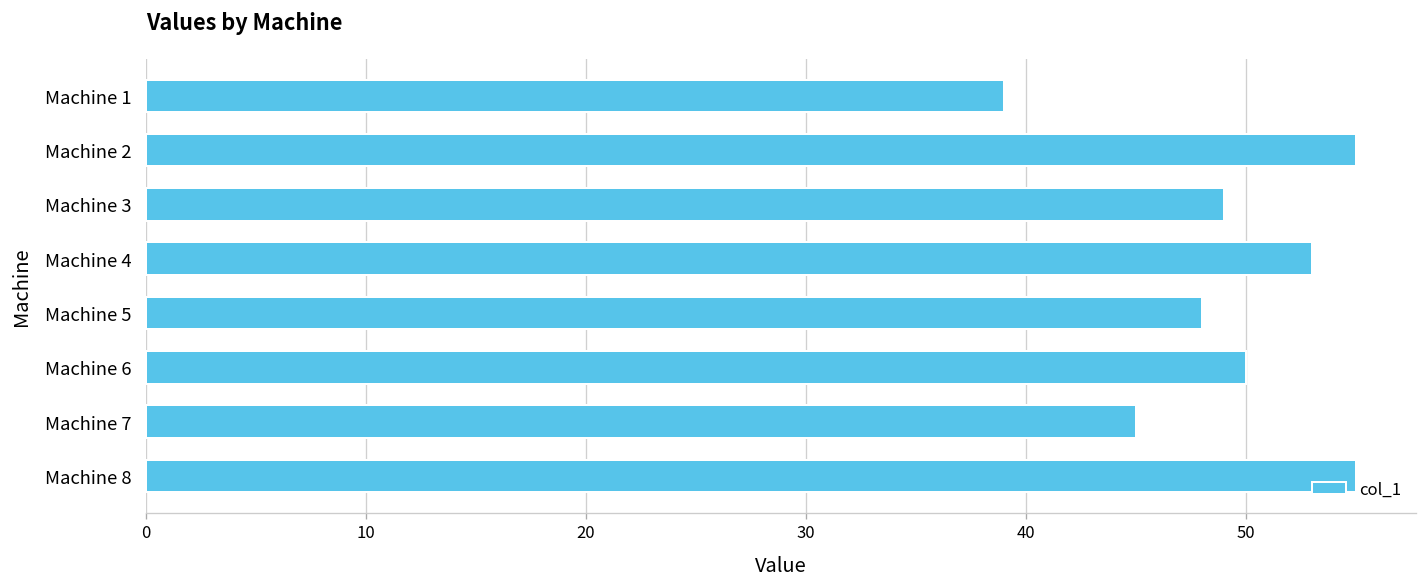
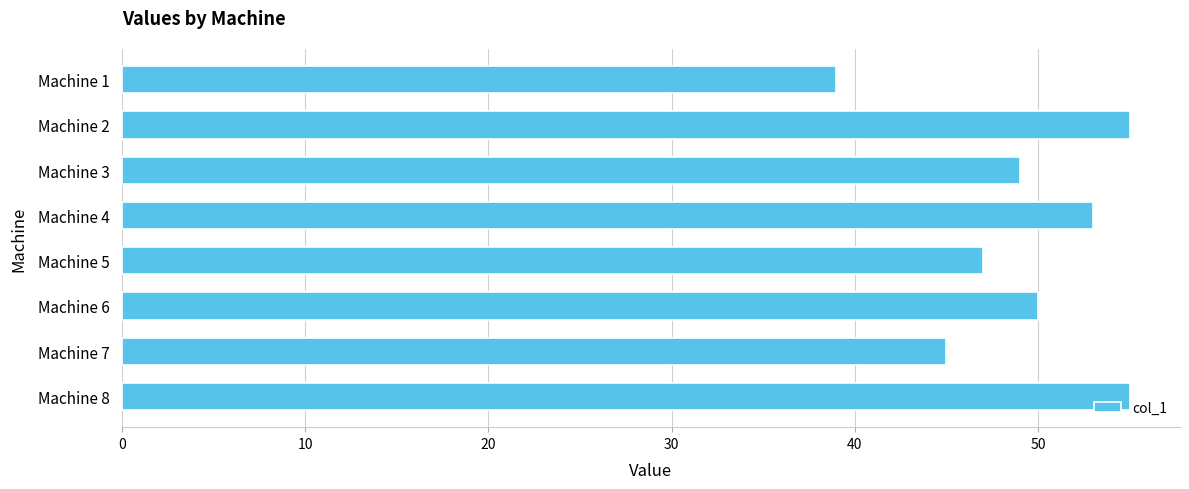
Machine 5: 48 -> 47
